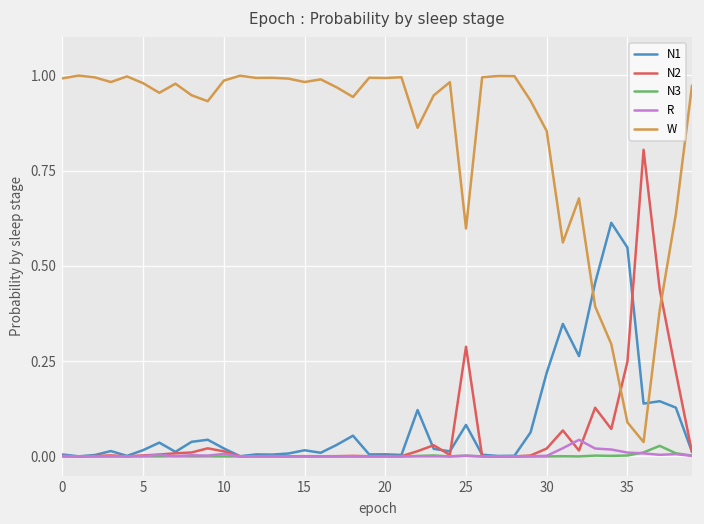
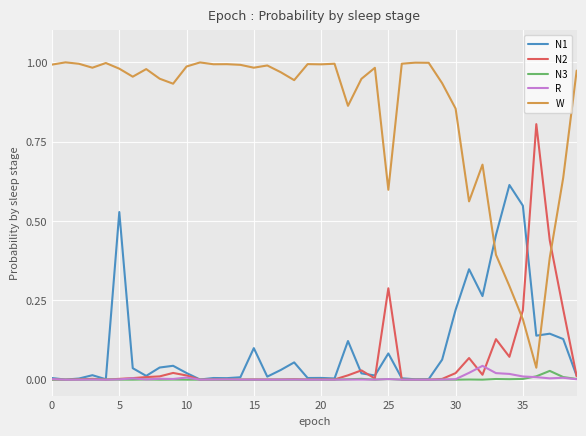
N1, 5: 0.02 -> 0.53
N1, 15: 0.02 -> 0.10
N2, 35: 0.25 -> 0.22
W, 35: 0.09 -> 0.19
